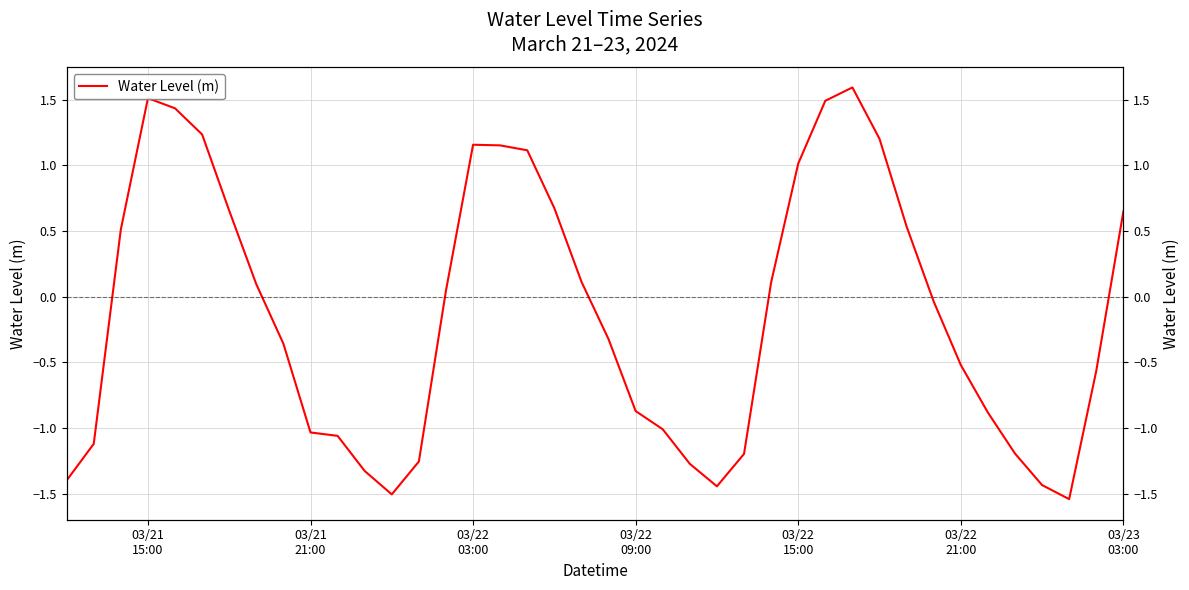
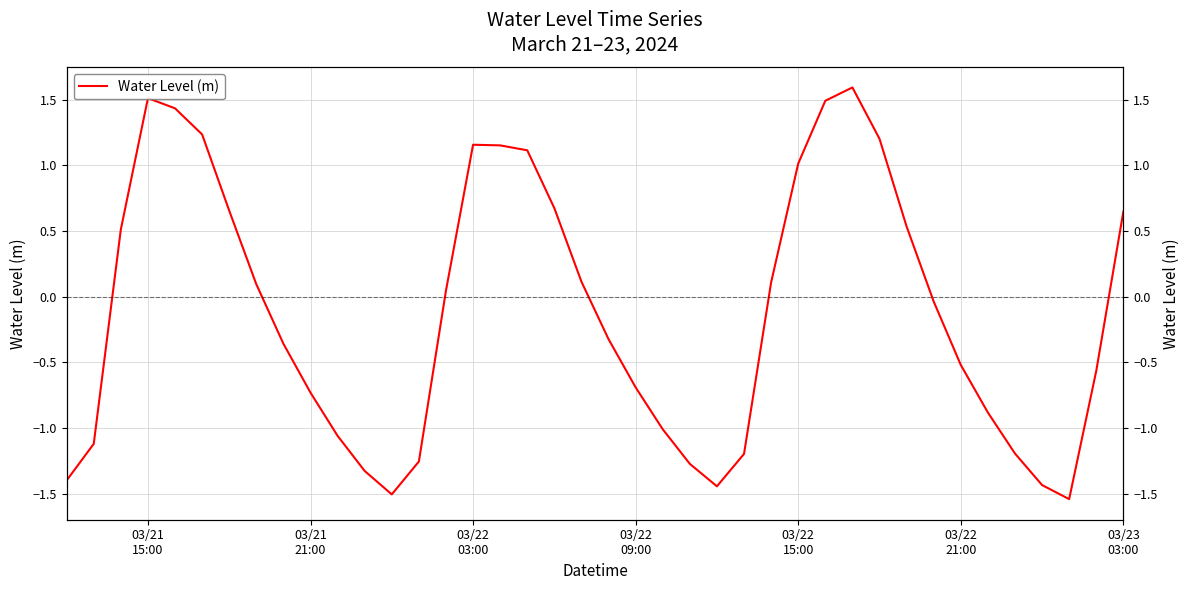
03/21 21:00: -1.03 -> -0.73
03/22 09:00: -0.87 -> -0.69
